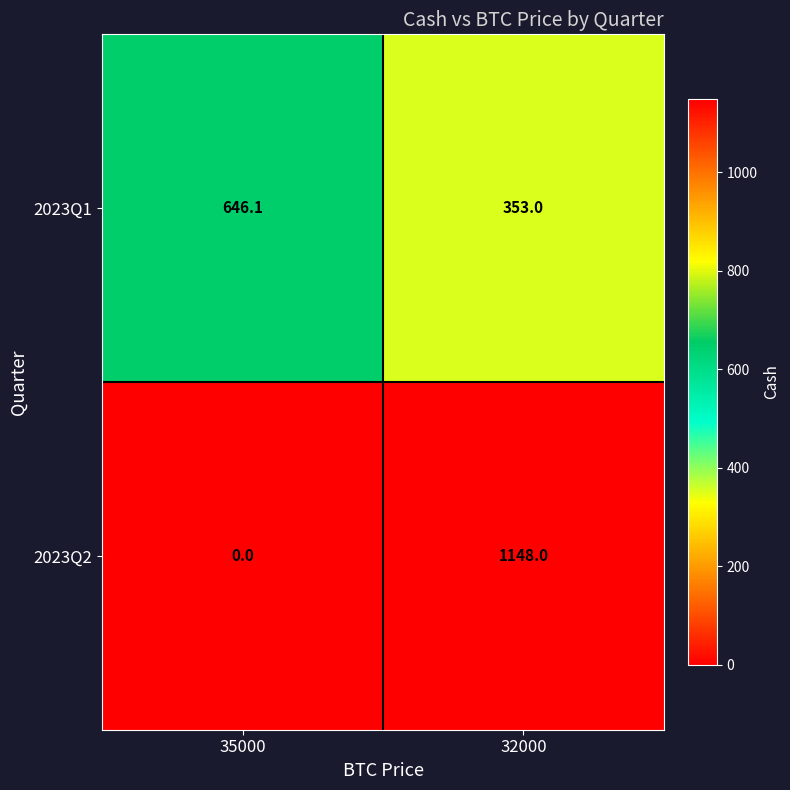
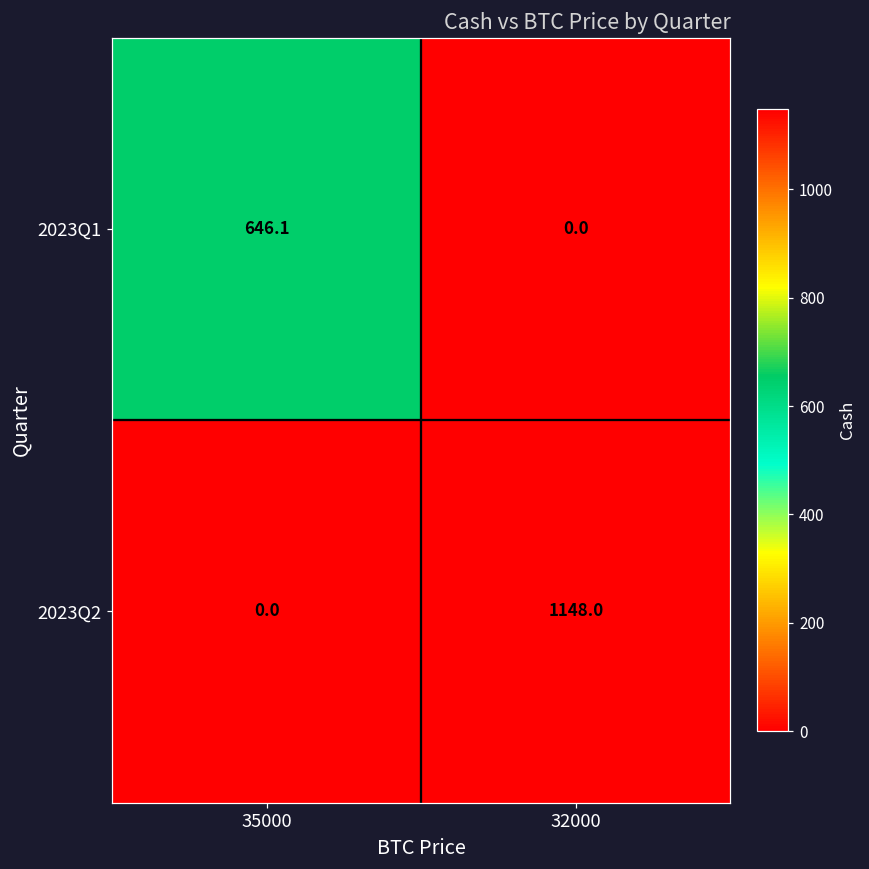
2023Q1, 32000: 353.0 -> 0.0
